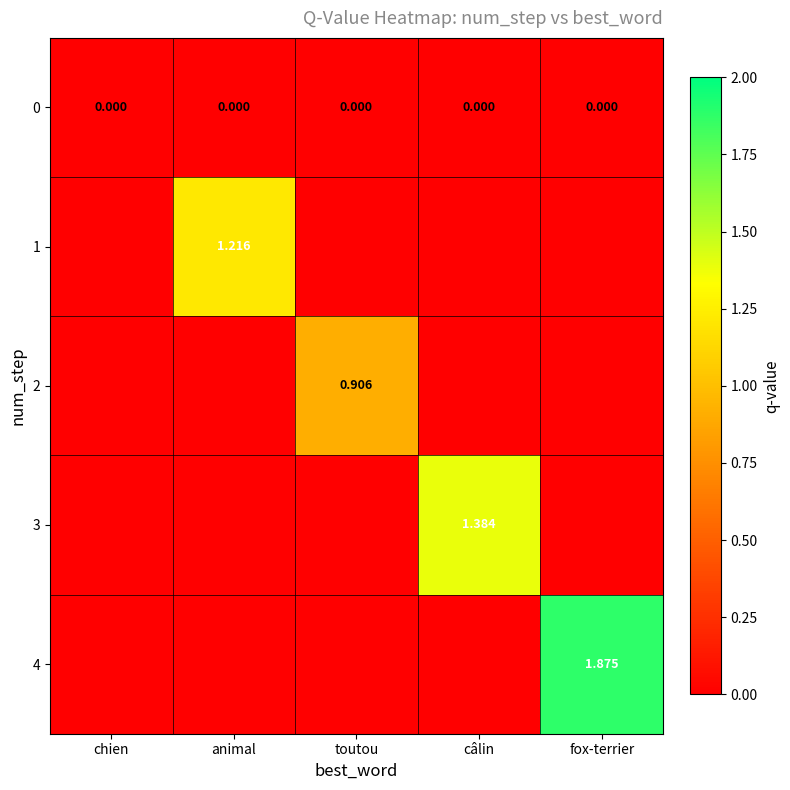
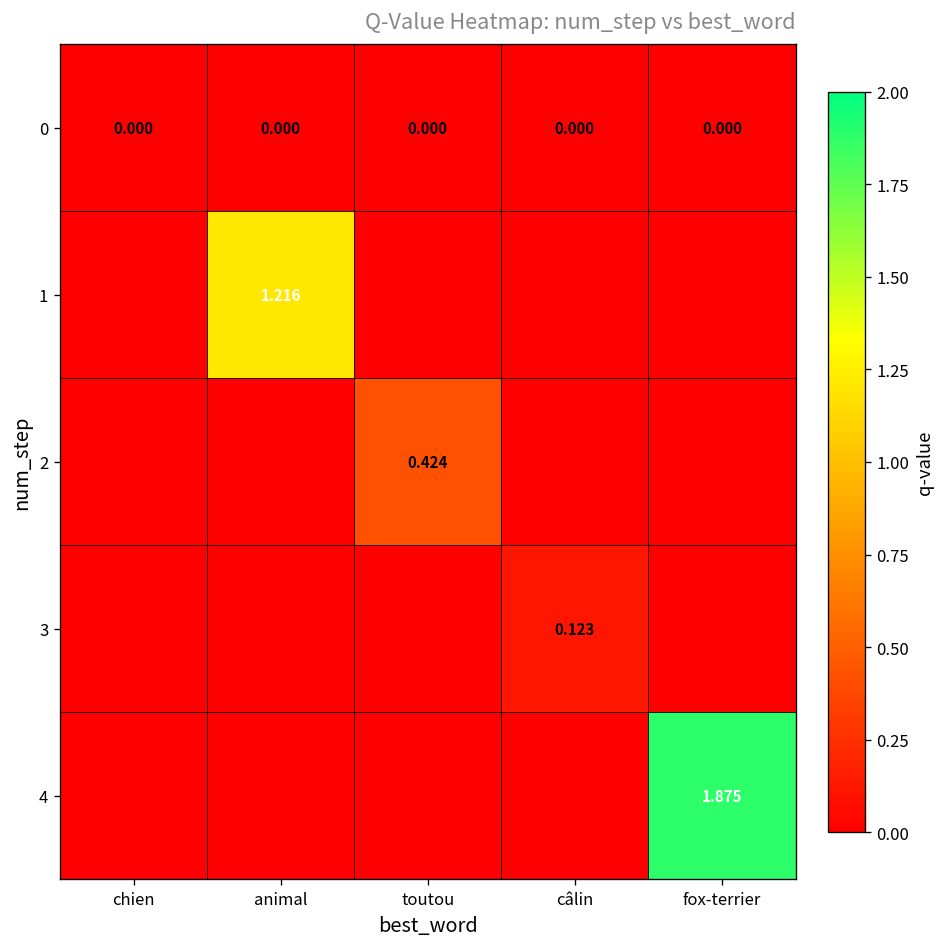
2, toutou: 0.906 -> 0.424
3, câlin: 1.384 -> 0.123
